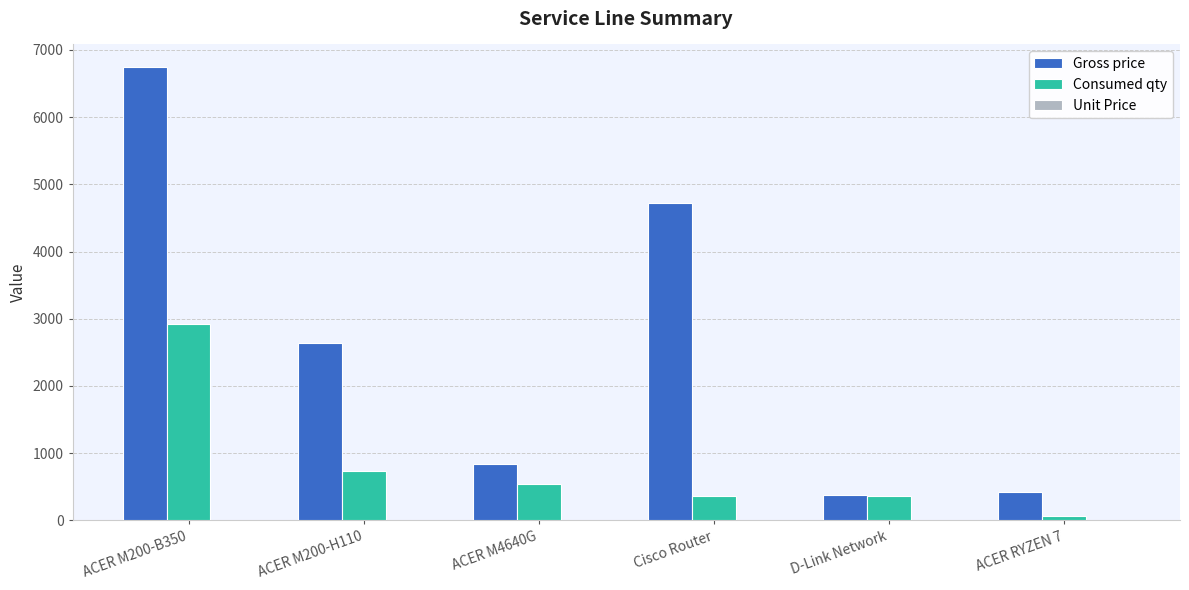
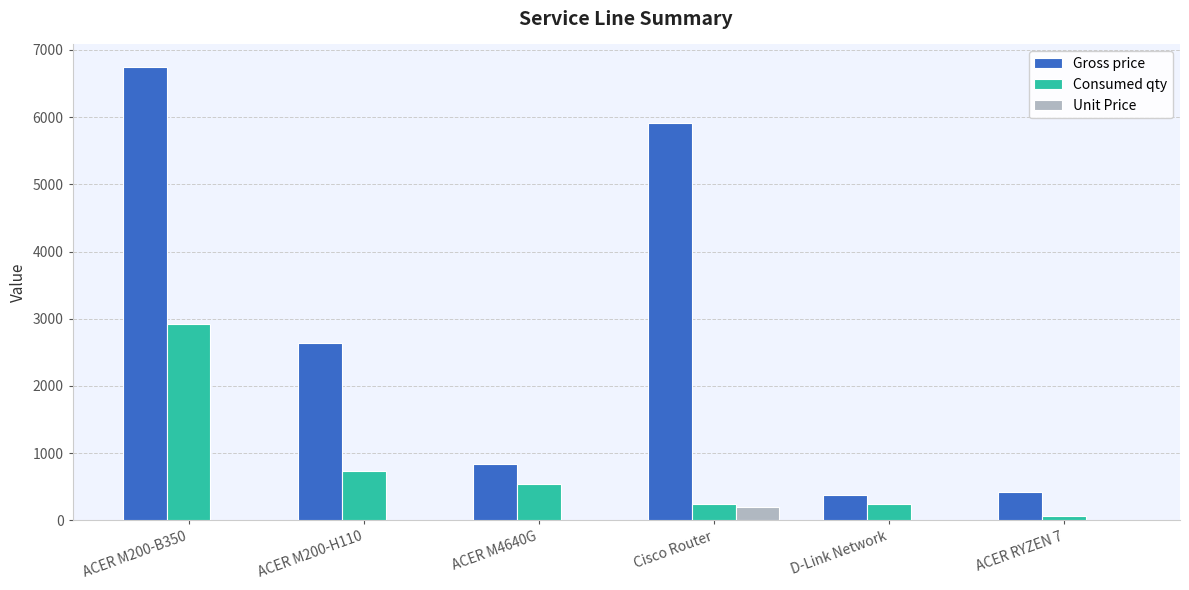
Gross price, Cisco Router: 4700 -> 5900
Consumed qty, Cisco Router: 400 -> 200
Unit Price, Cisco Router: 0 -> 200
Consumed qty, D-Link Network: 400 -> 200
